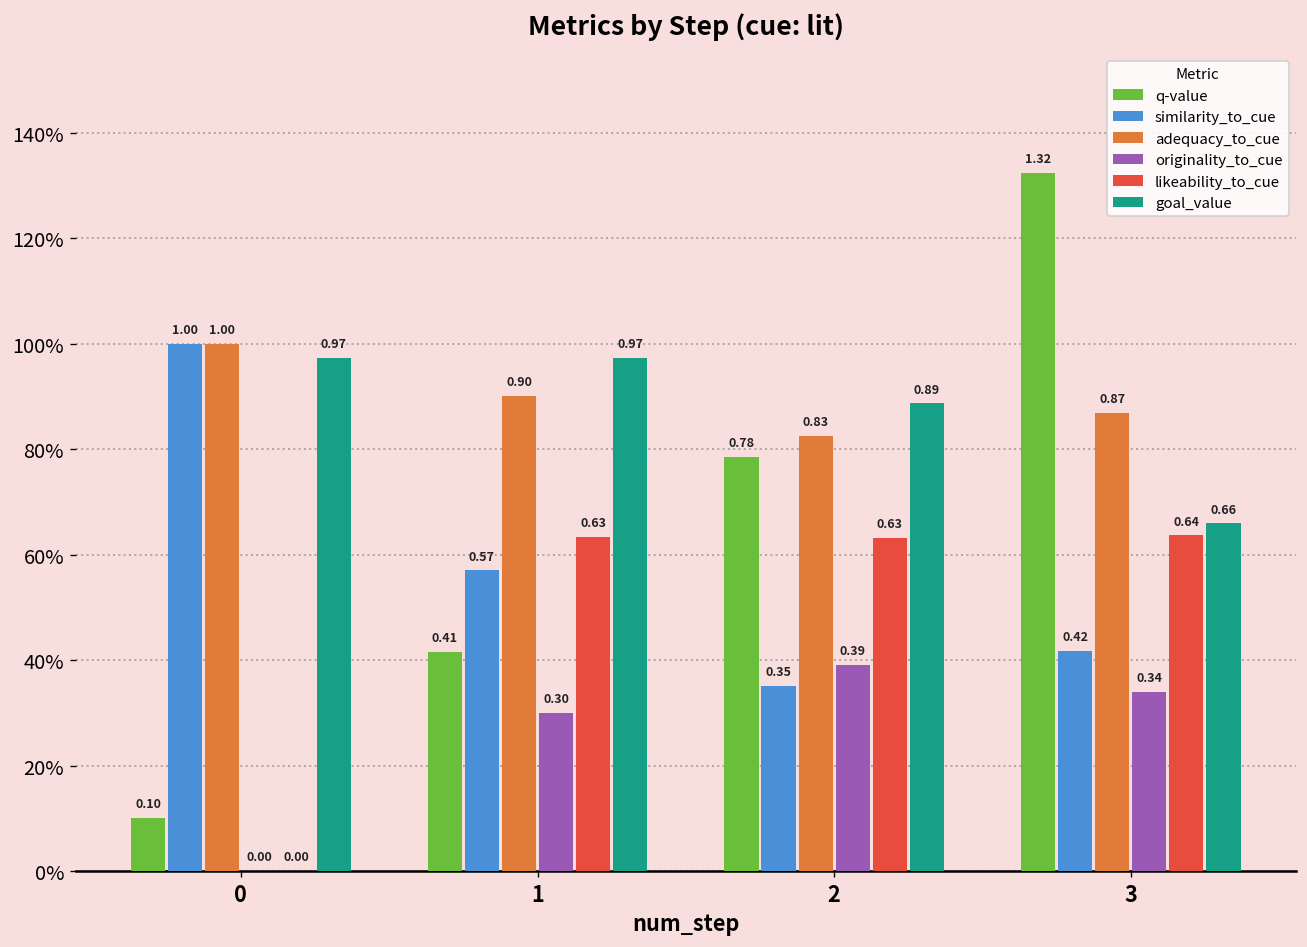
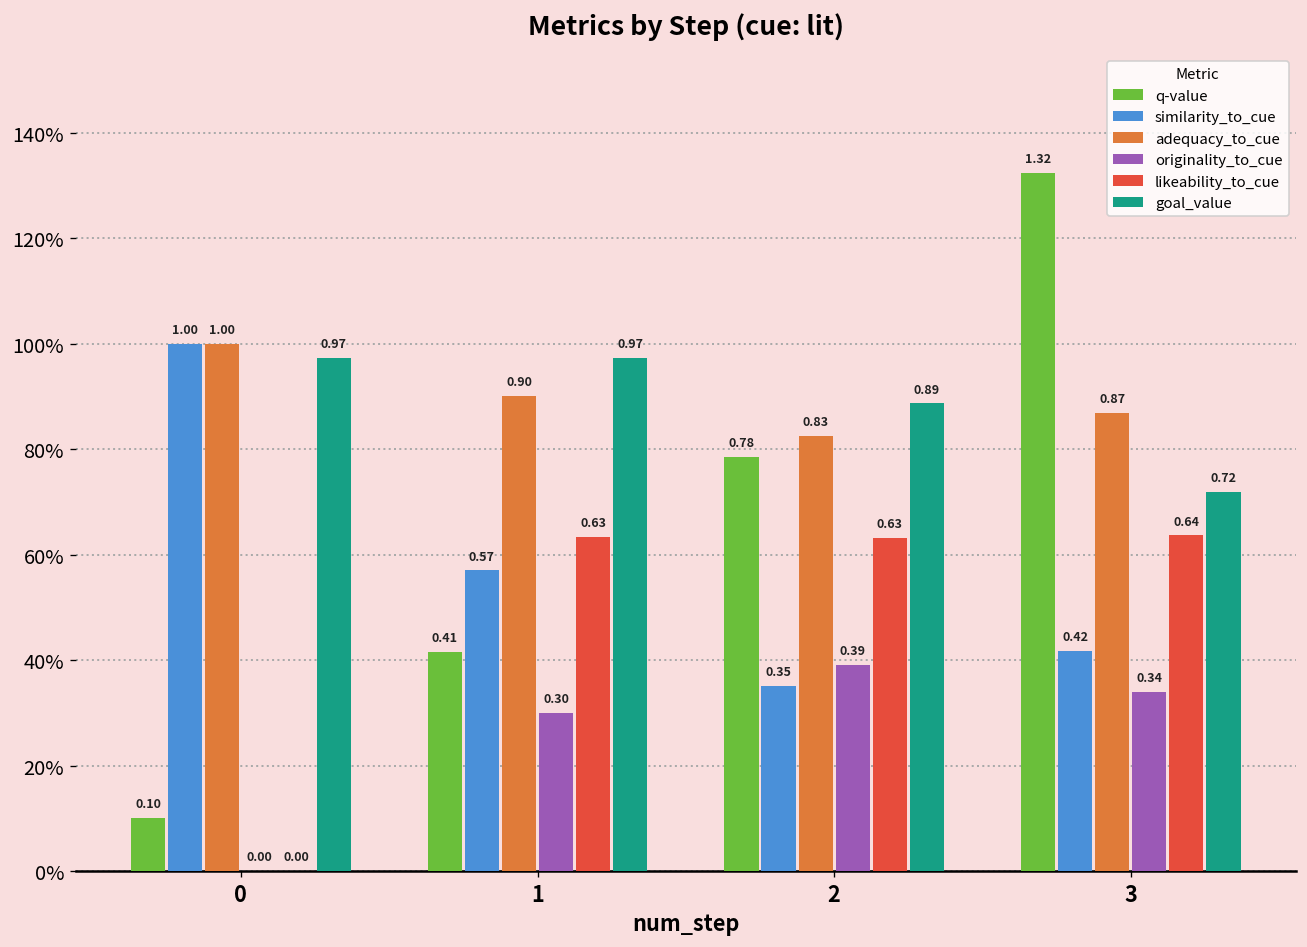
goal_value, 3: 0.66 -> 0.72
